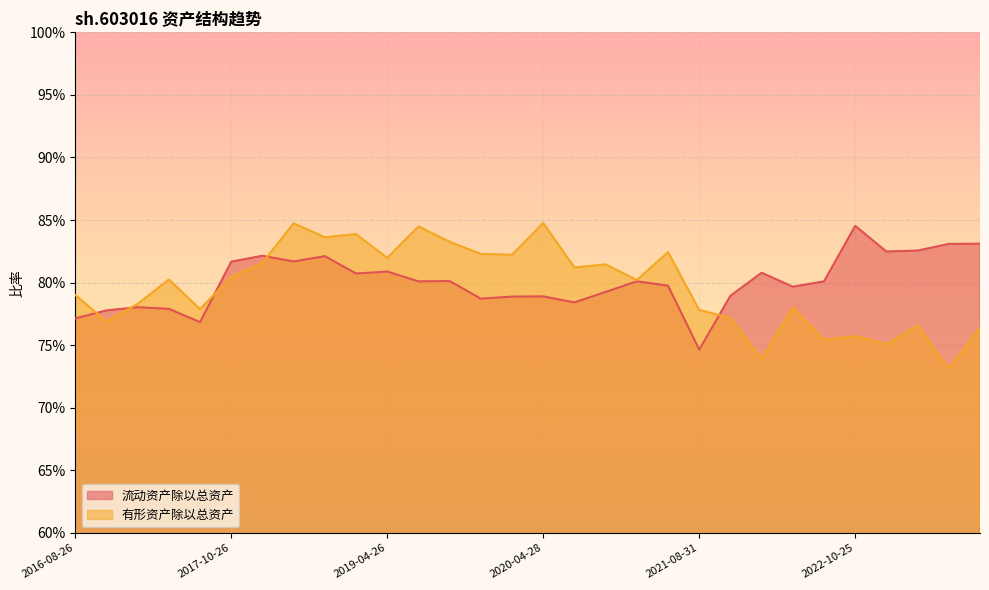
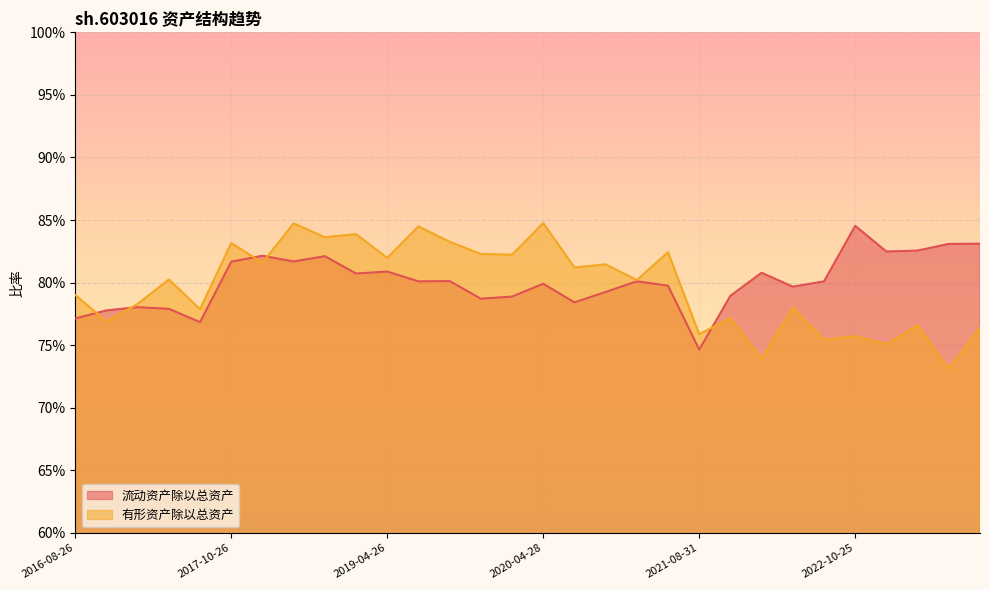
有形资产除以总资产, 2017-10-26: 80.5% -> 83.2%
流动资产除以总资产, 2020-04-28: 78.9% -> 79.9%
有形资产除以总资产, 2021-08-31: 77.8% -> 75.9%
